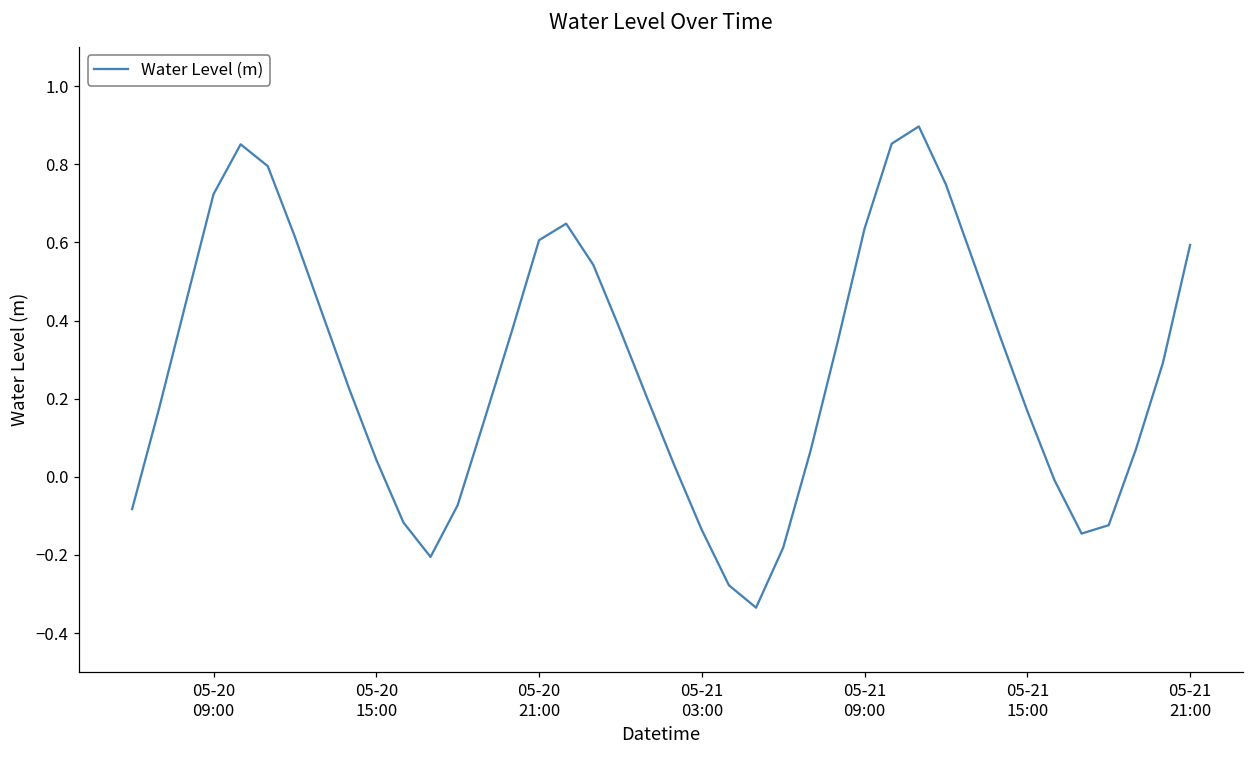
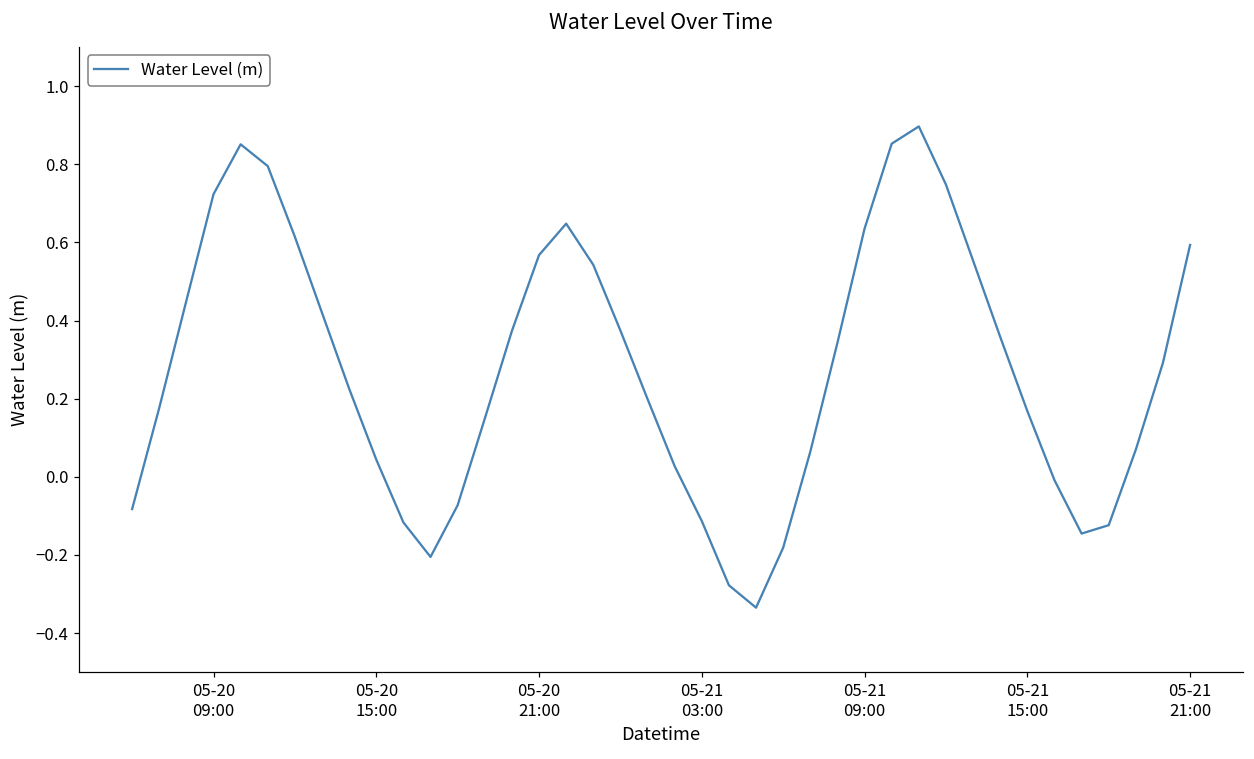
05-20 21:00: 0.61 -> 0.57
05-21 03:00: -0.14 -> -0.11
